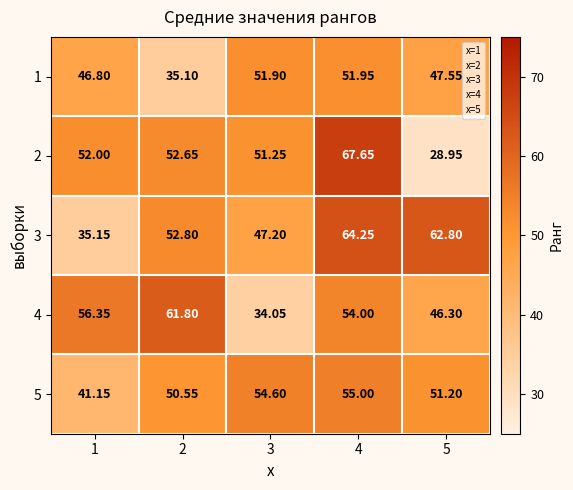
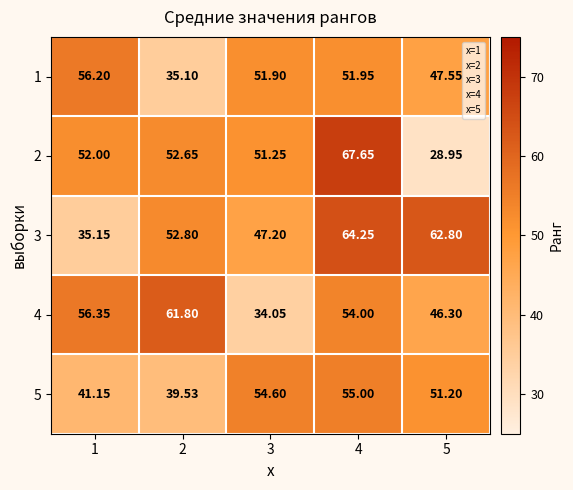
1, 1: 46.80 -> 56.20
5, 2: 50.55 -> 39.53
